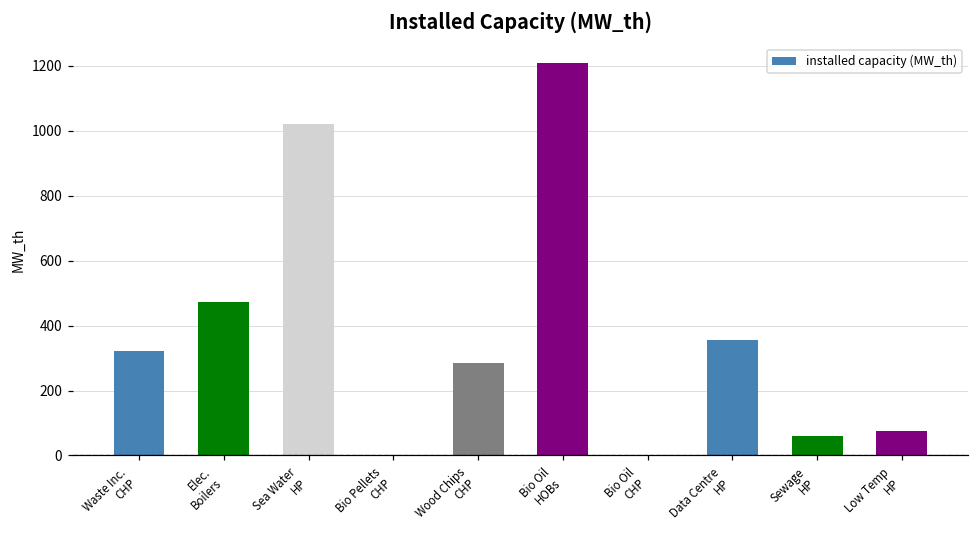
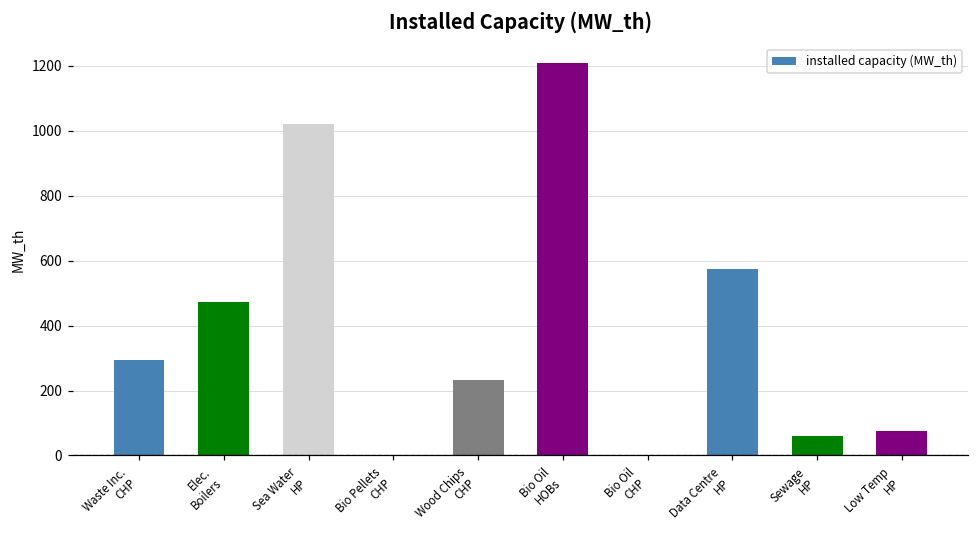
Waste Inc. CHP: 320 -> 290
Wood Chips CHP: 280 -> 230
Data Centre HP: 360 -> 580
